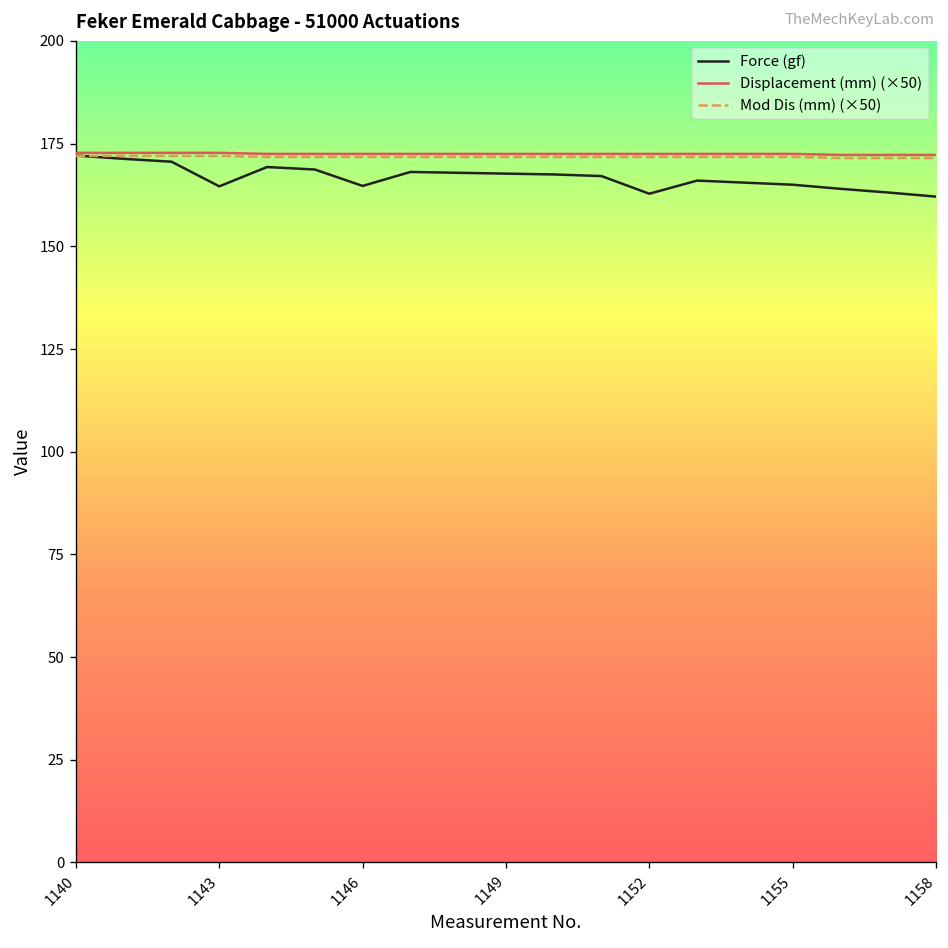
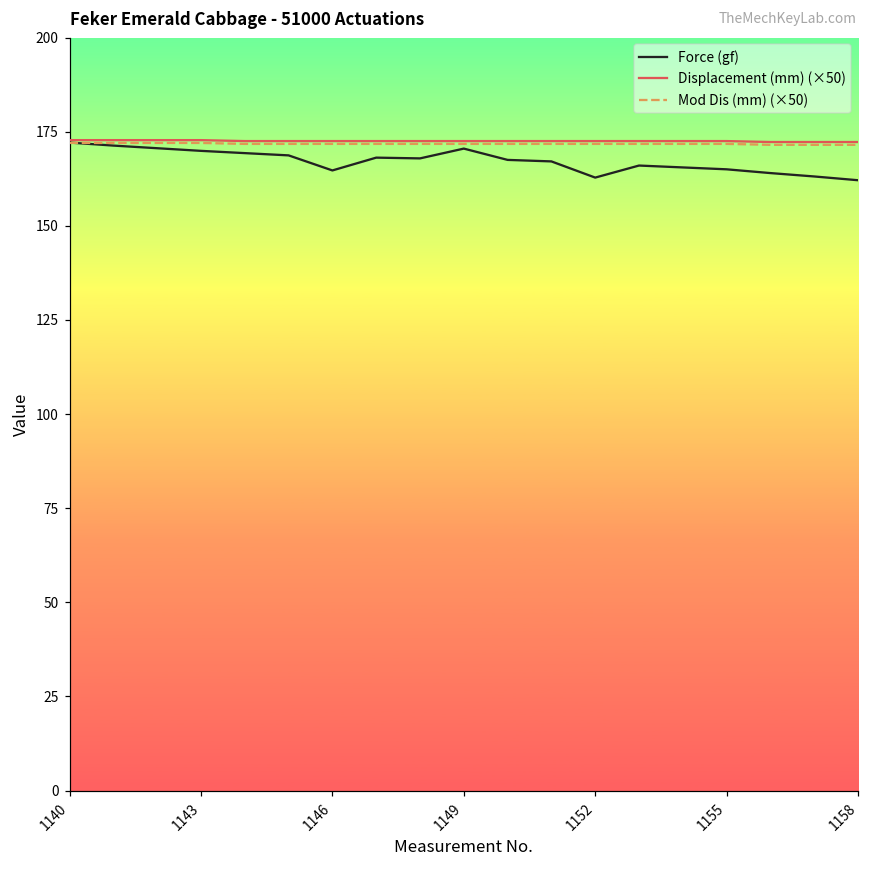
Force (gf), 1143: 165 -> 170
Force (gf), 1149: 168 -> 171
